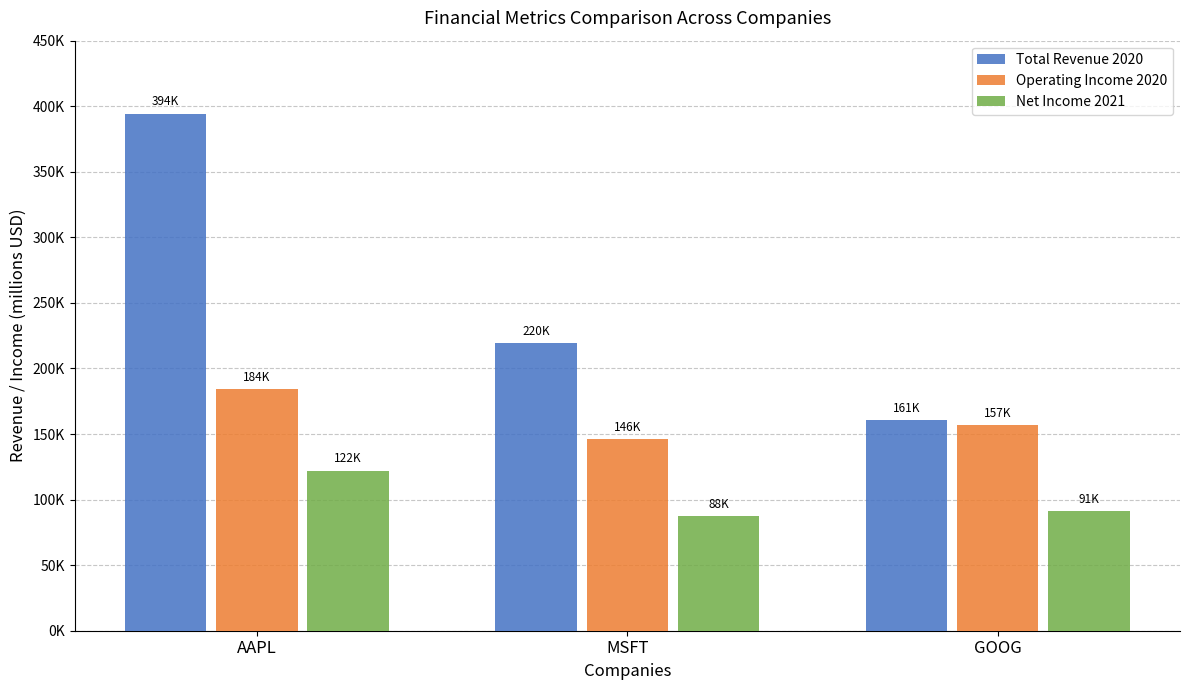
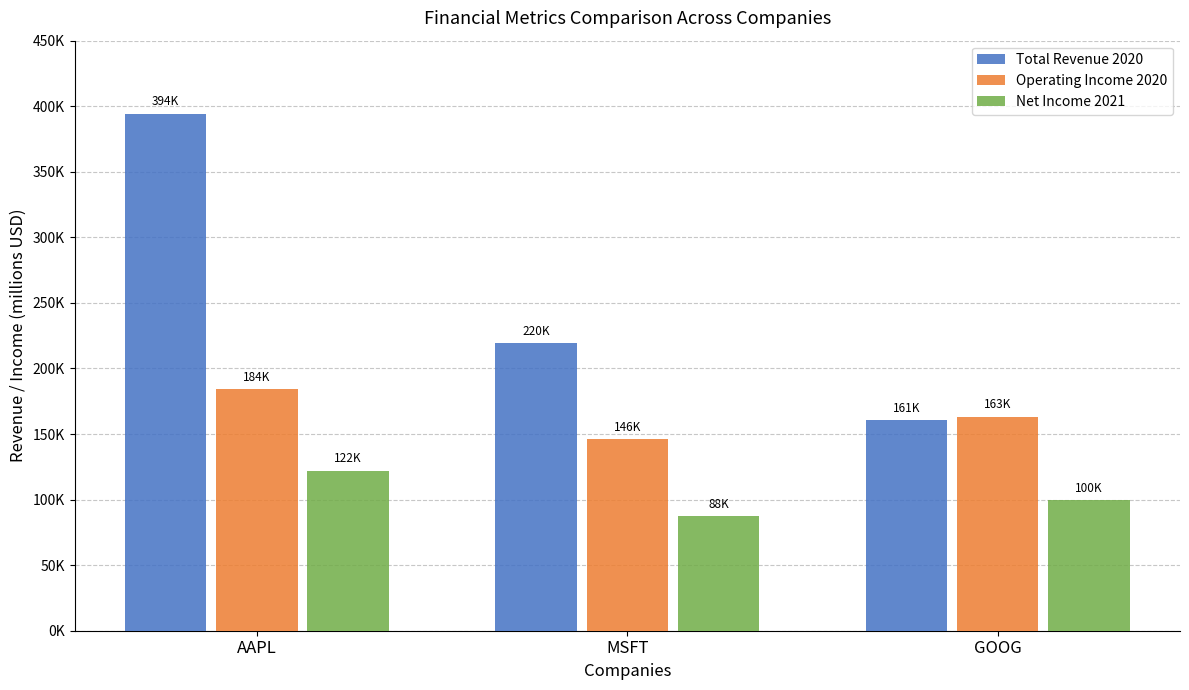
Operating Income 2020, GOOG: 157K -> 163K
Net Income 2021, GOOG: 91K -> 100K
